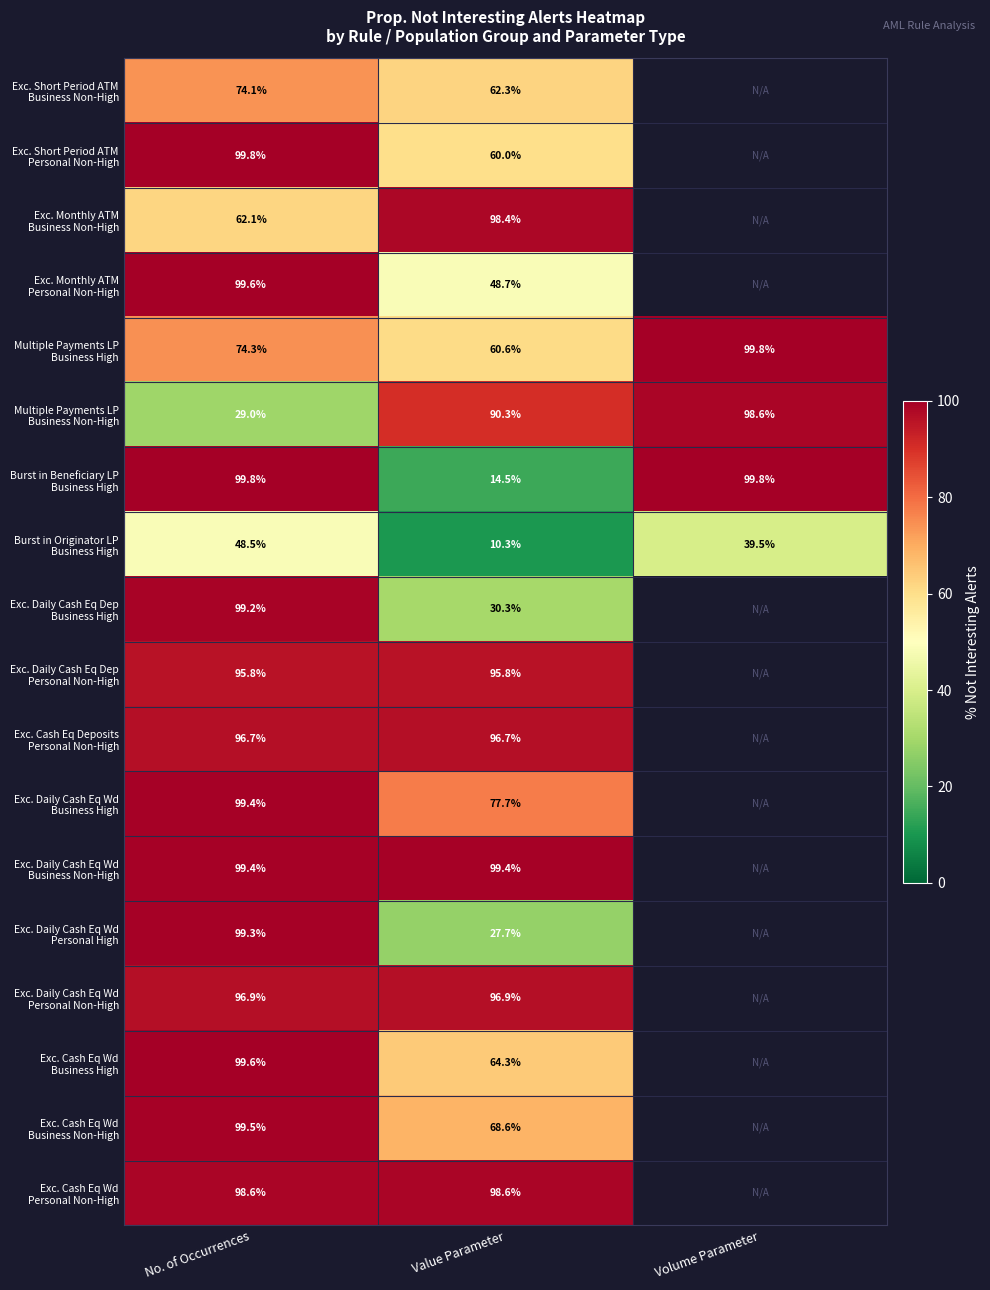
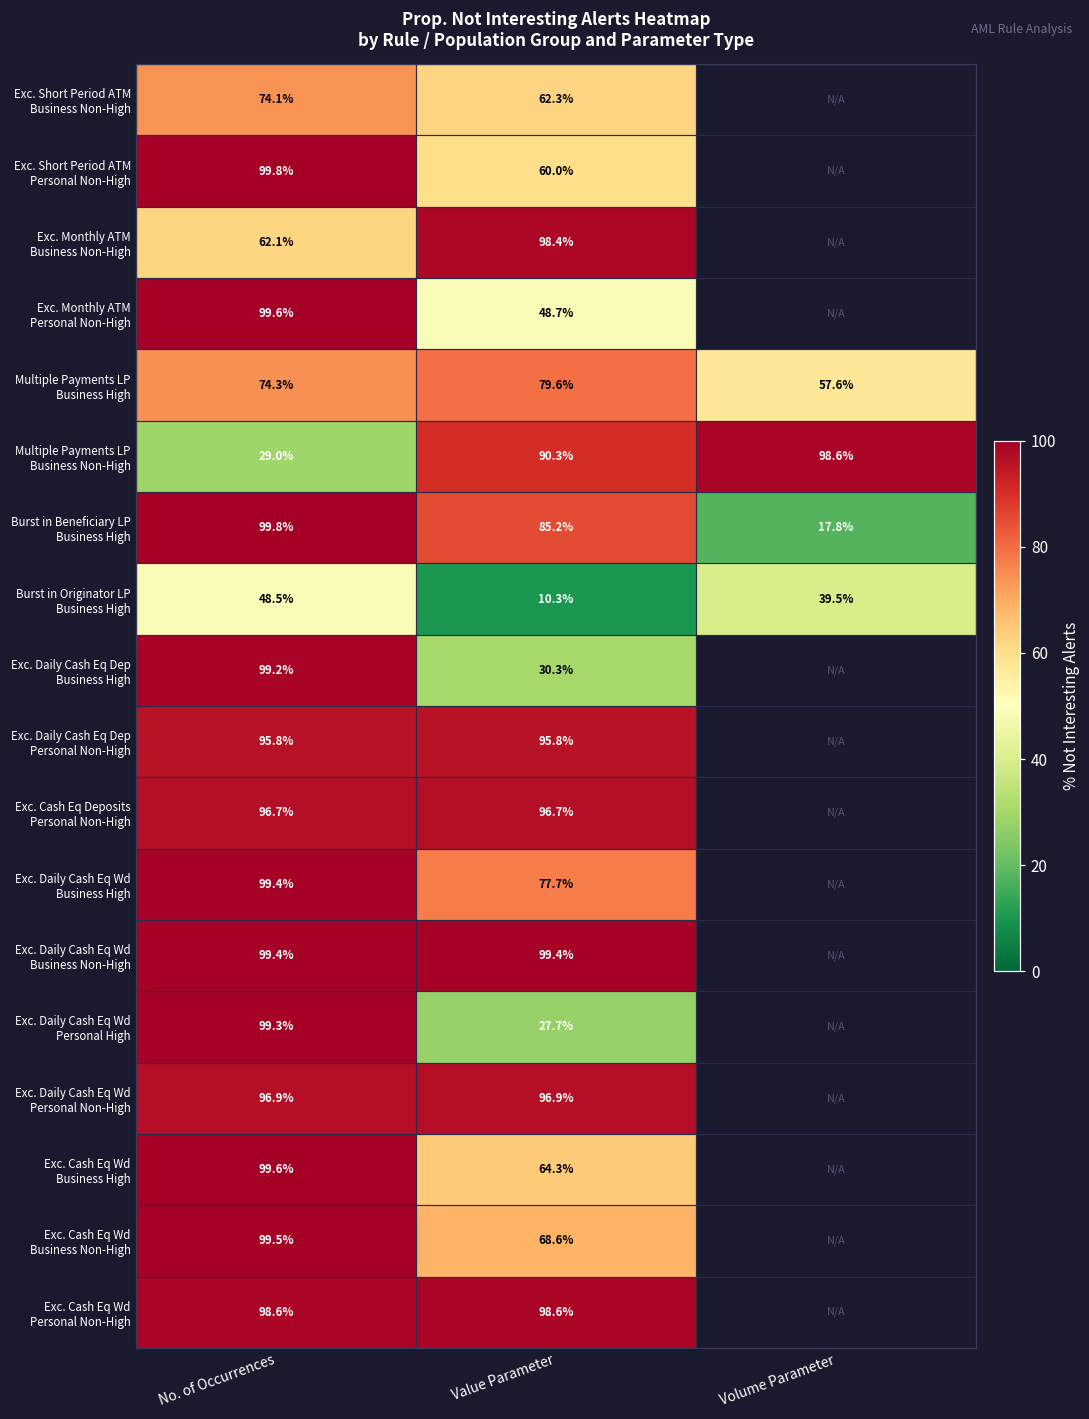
Multiple Payments LP Business High, Value Parameter: 60.6% -> 79.6%
Multiple Payments LP Business High, Volume Parameter: 99.8% -> 57.6%
Burst in Beneficiary LP Business High, Value Parameter: 14.5% -> 85.2%
Burst in Beneficiary LP Business High, Volume Parameter: 99.8% -> 17.8%
